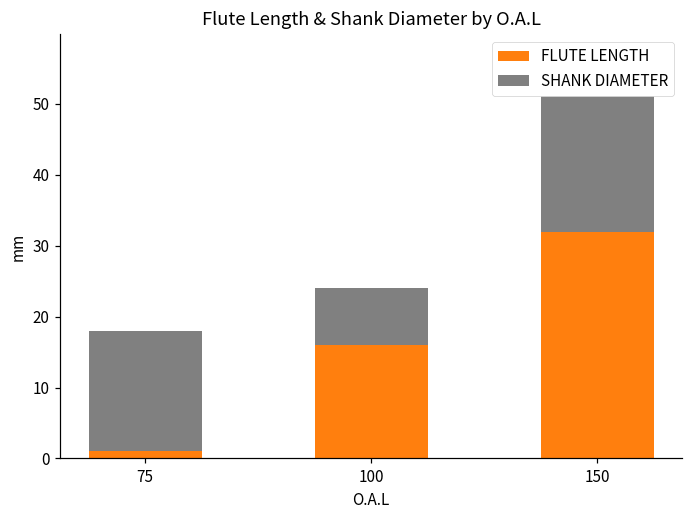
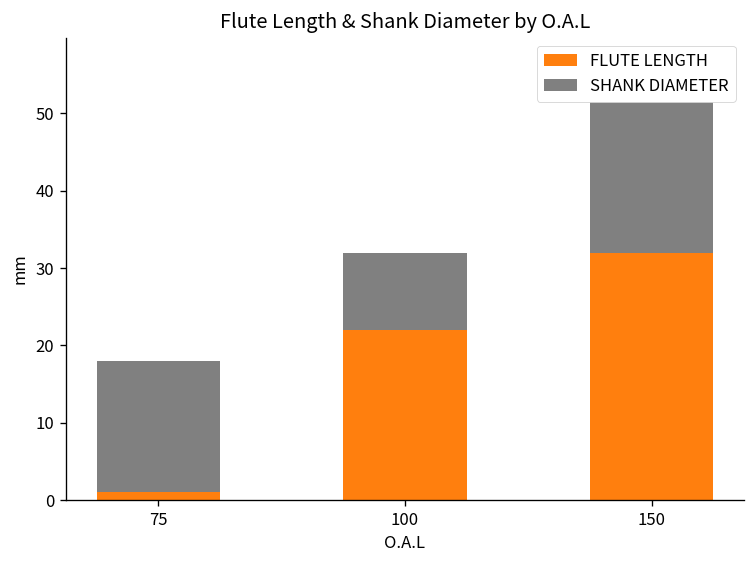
FLUTE LENGTH, 100: 16 -> 22
SHANK DIAMETER, 100: 8 -> 10
